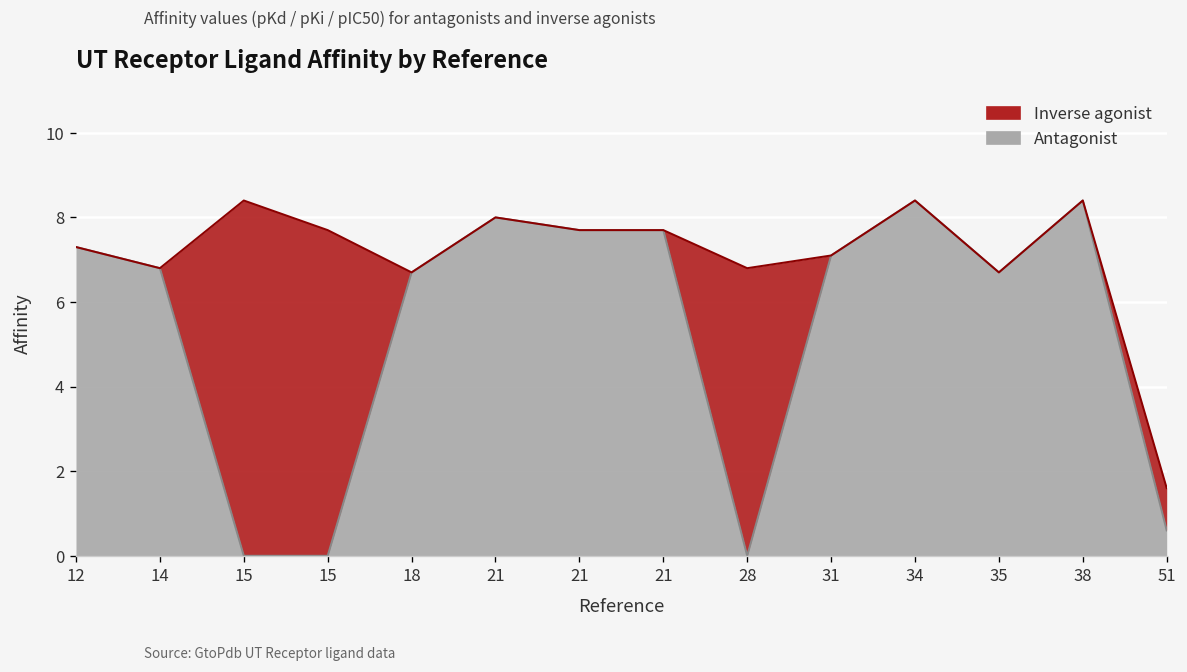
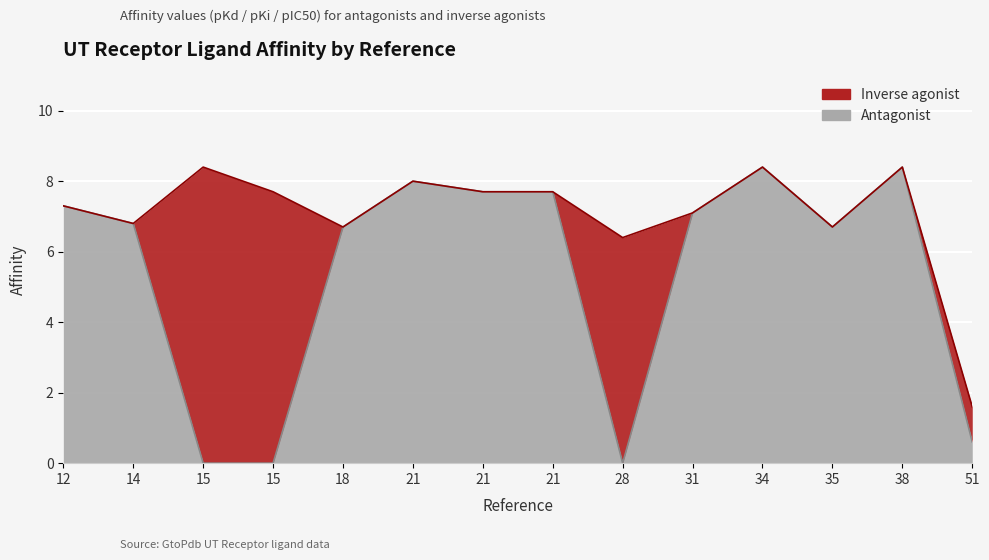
Inverse agonist, 28: 6.8 -> 6.4
